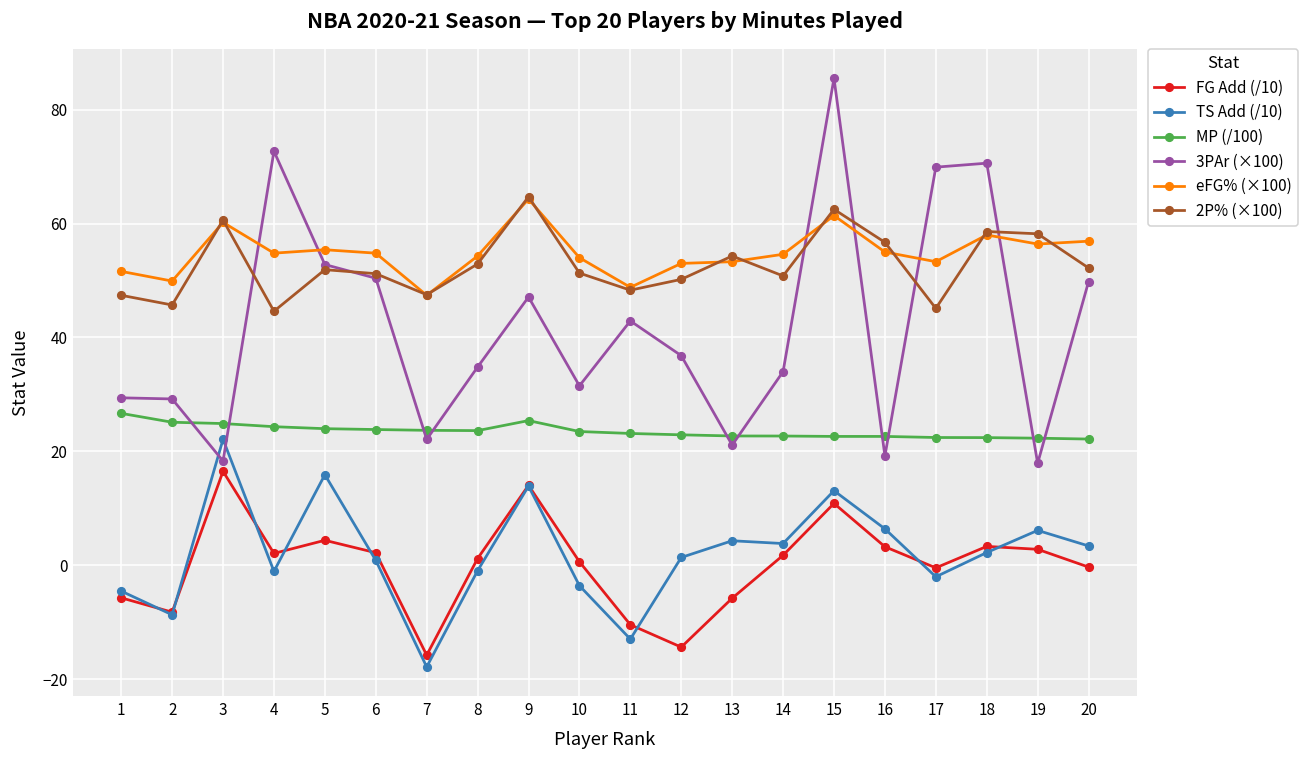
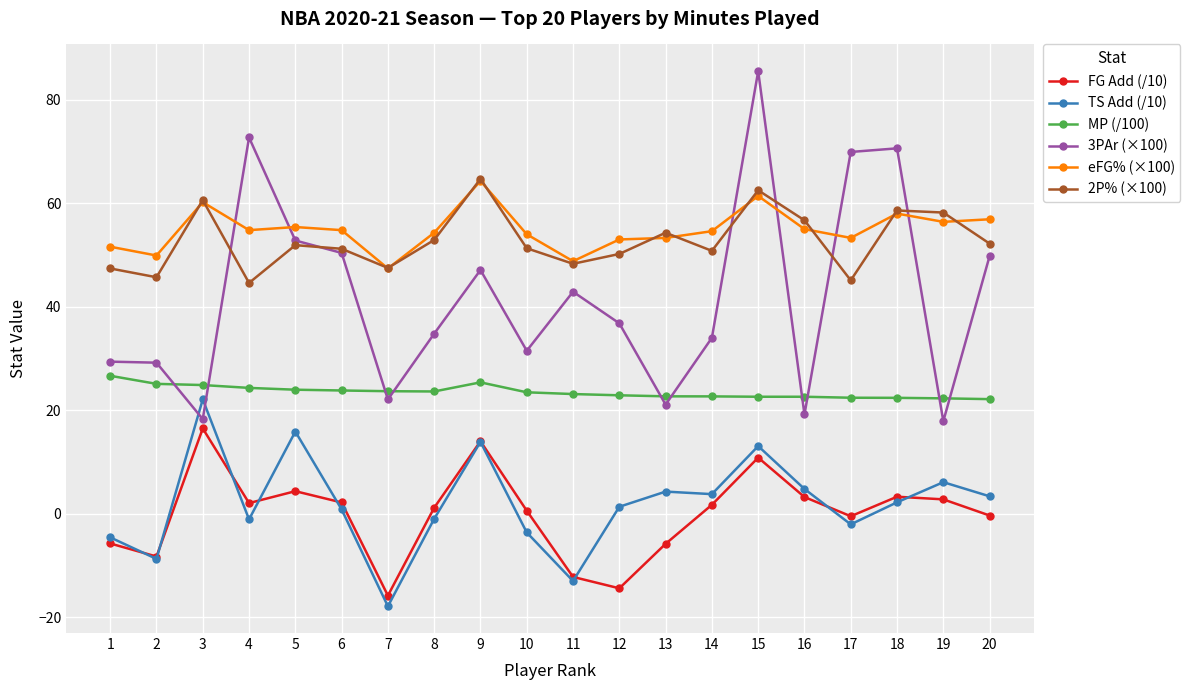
FG Add (/10), 11: -10 -> -12
TS Add (/10), 16: 6 -> 5
